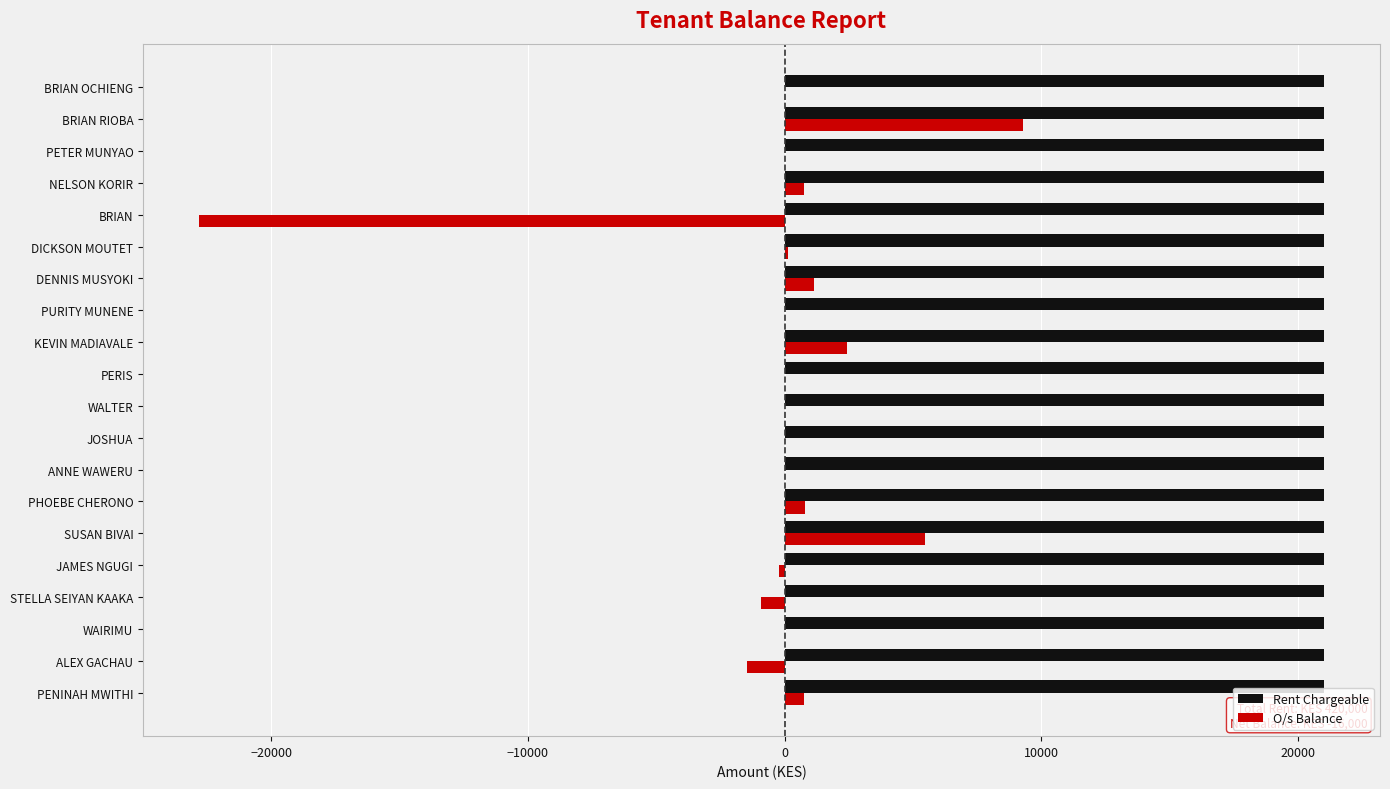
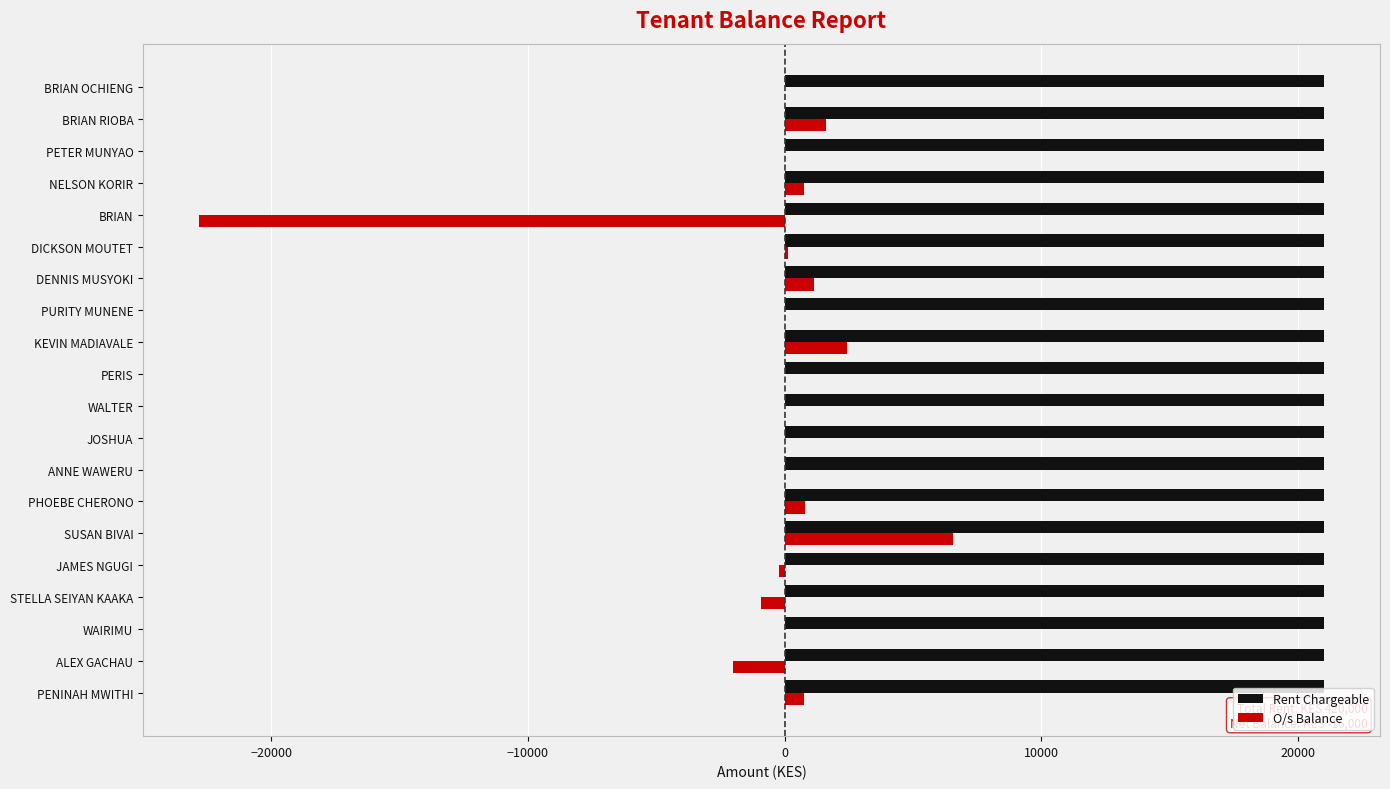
O/s Balance, BRIAN RIOBA: 9300 -> 1600
O/s Balance, SUSAN BIVAI: 5500 -> 6600
O/s Balance, ALEX GACHAU: -1500 -> -2000
